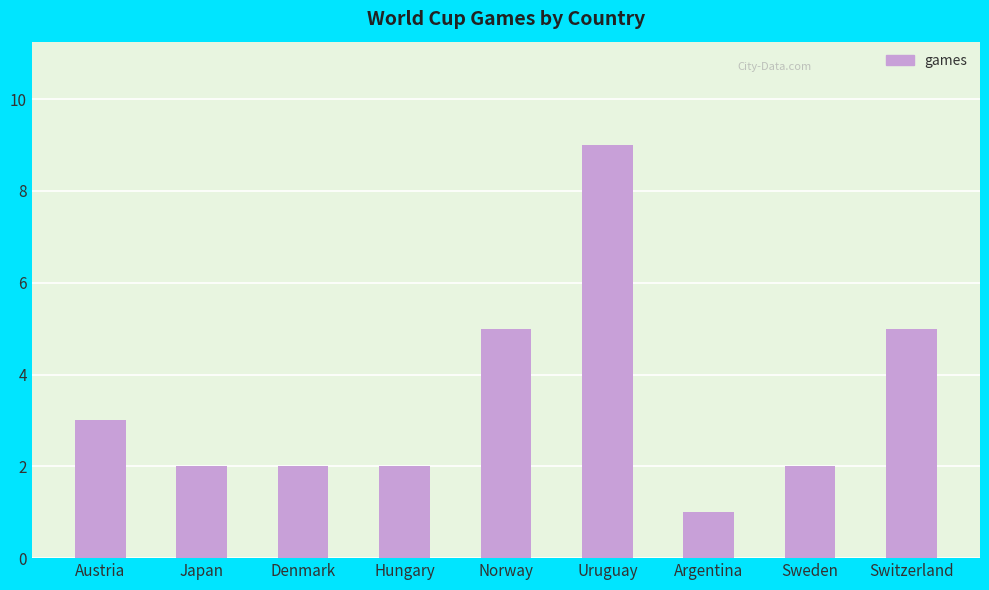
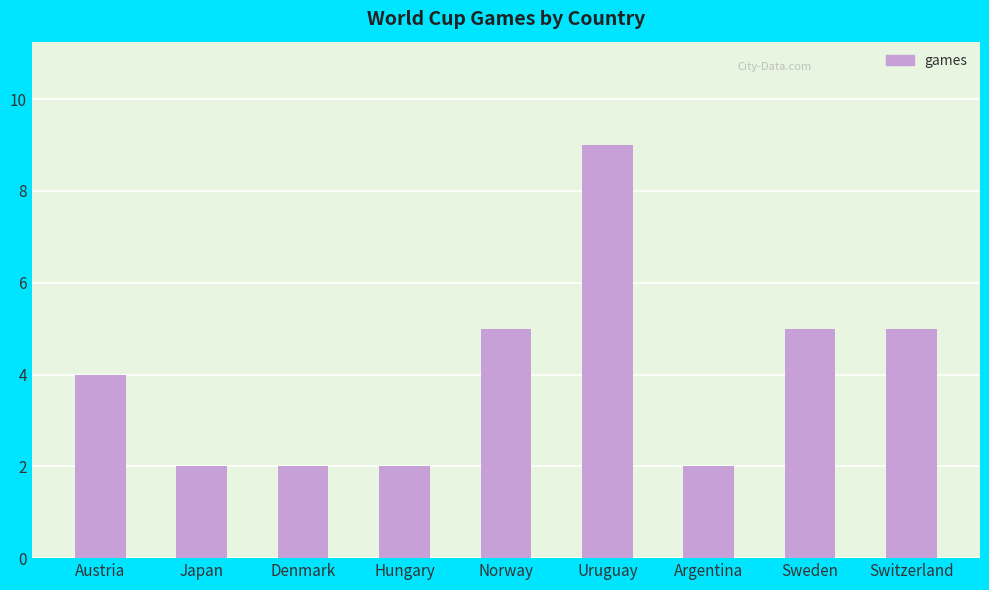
Austria: 3 -> 4
Argentina: 1 -> 2
Sweden: 2 -> 5
